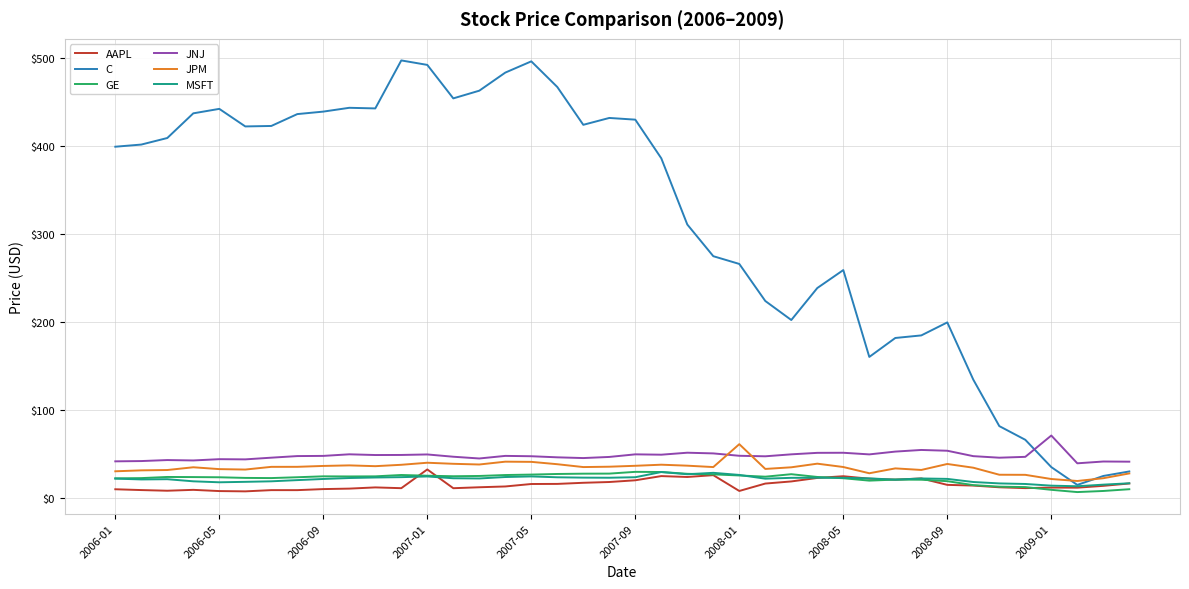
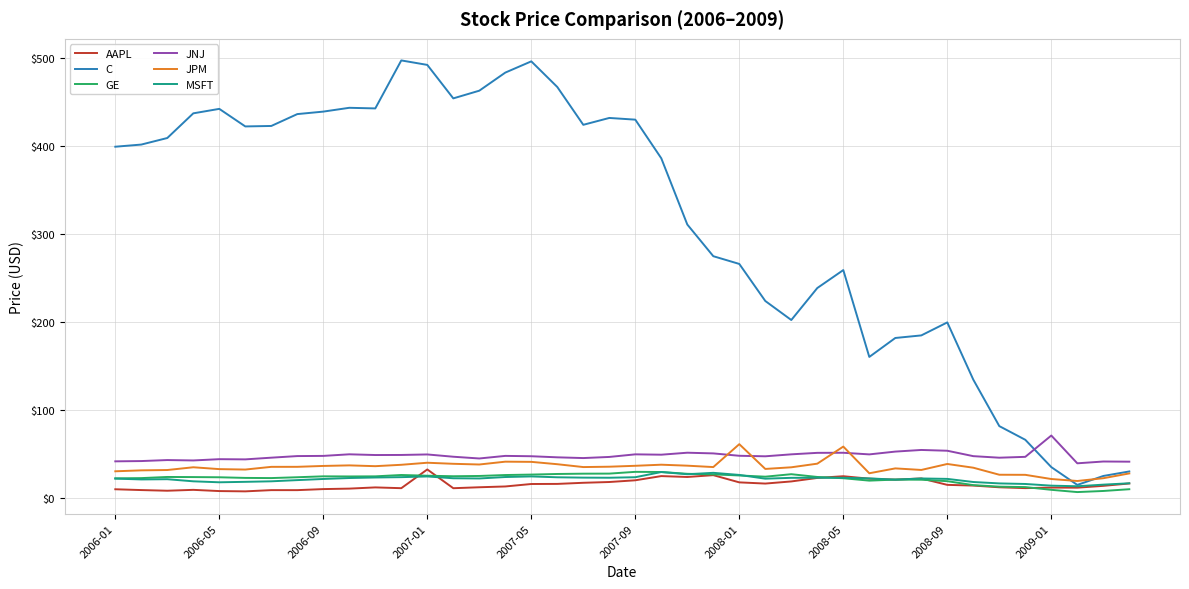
AAPL, 2008-01: $10 -> $20
JPM, 2008-05: $40 -> $60
